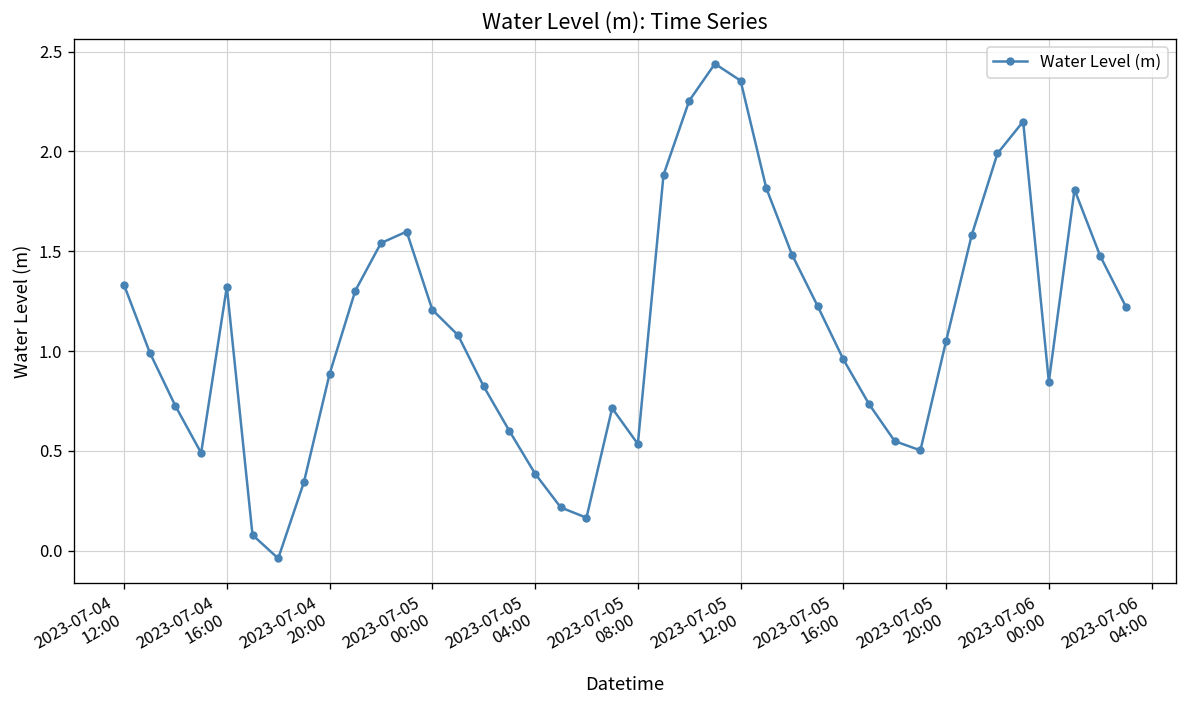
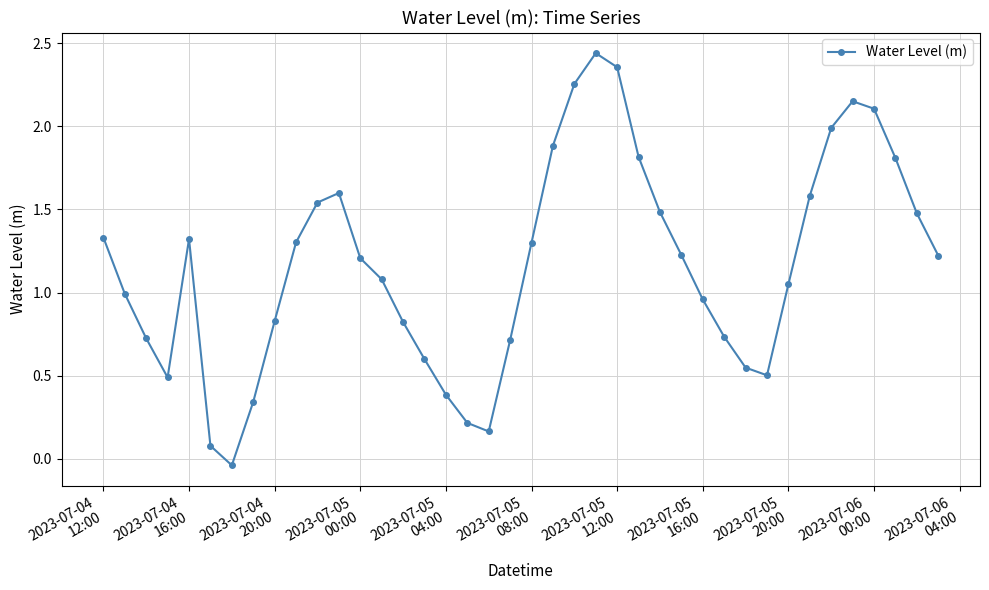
2023-07-04 20:00: 0.89 -> 0.83
2023-07-05 08:00: 0.53 -> 1.30
2023-07-06 00:00: 0.85 -> 2.11
